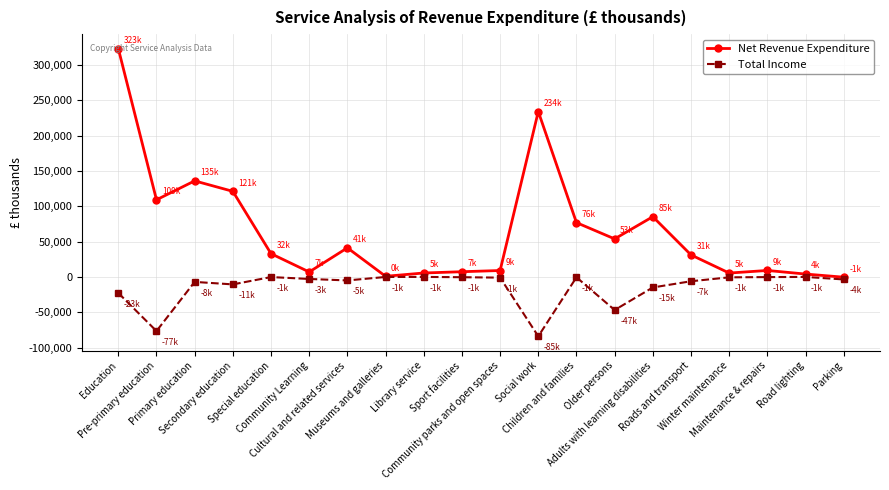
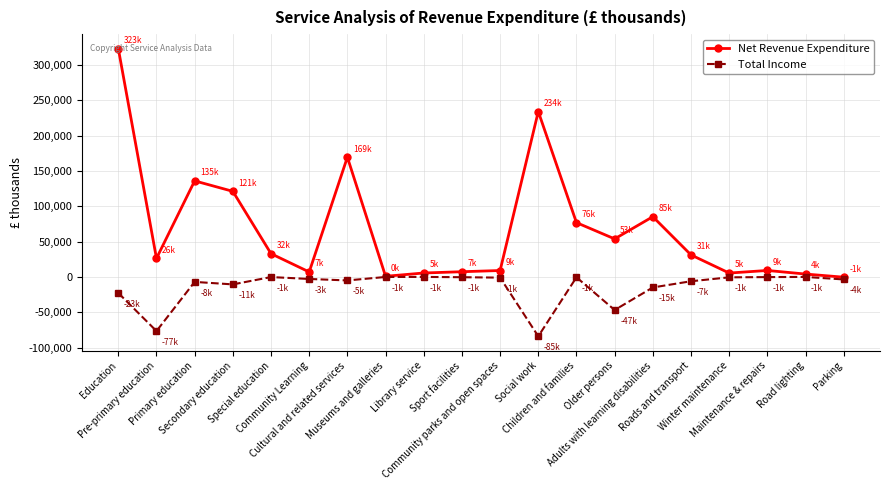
Net Revenue Expenditure, Pre-primary education: 109k -> 26k
Net Revenue Expenditure, Cultural and related services: 41k -> 169k
